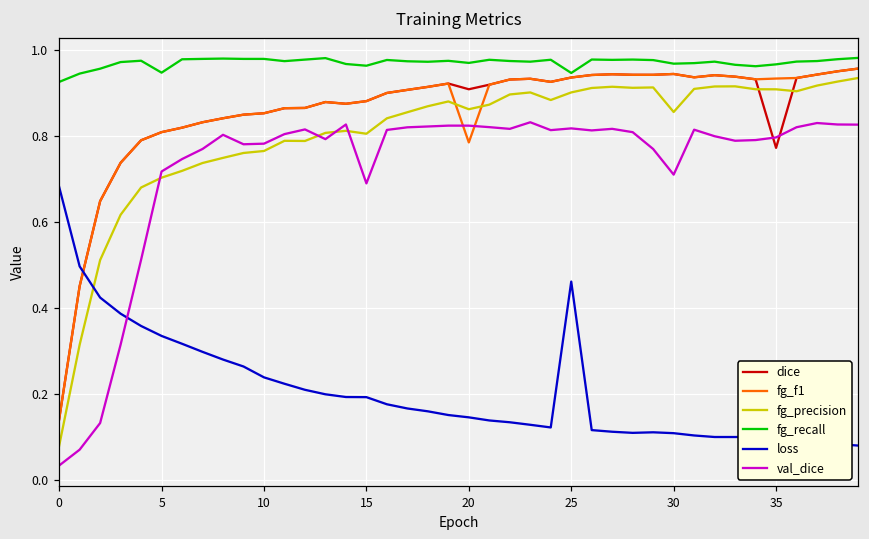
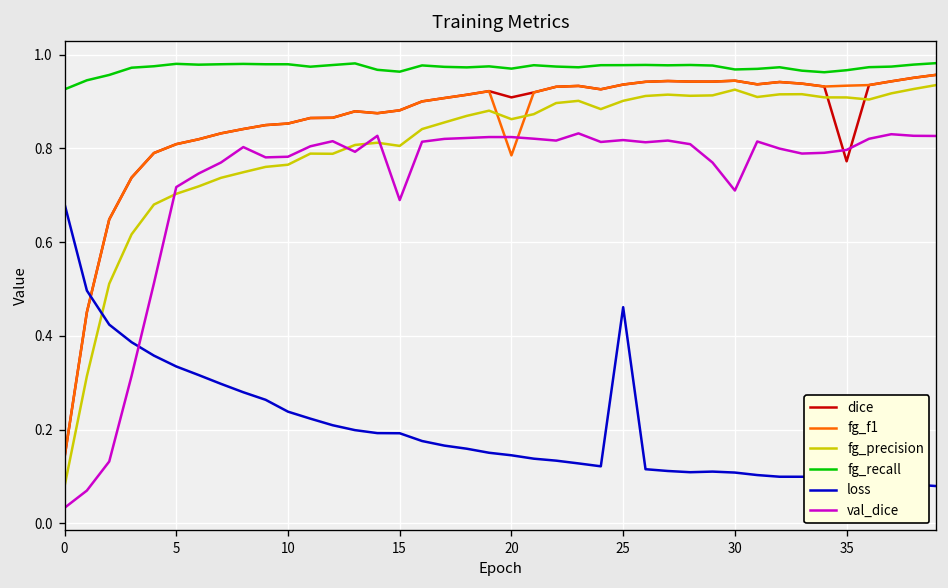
fg_recall, 5: 0.95 -> 0.98
fg_recall, 25: 0.95 -> 0.98
fg_precision, 30: 0.86 -> 0.93
